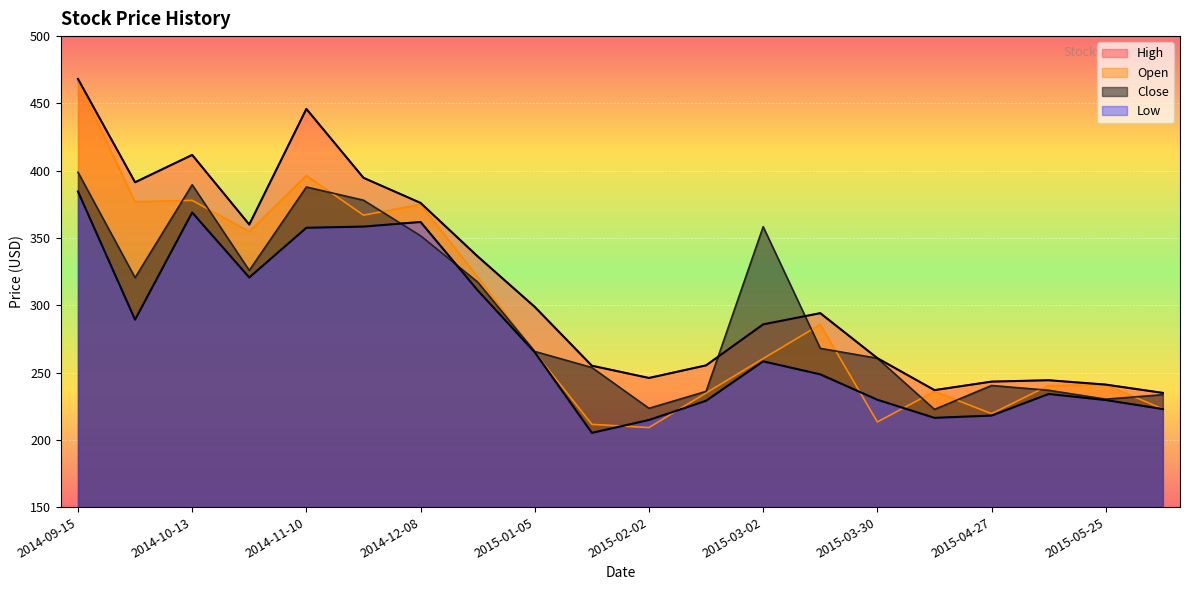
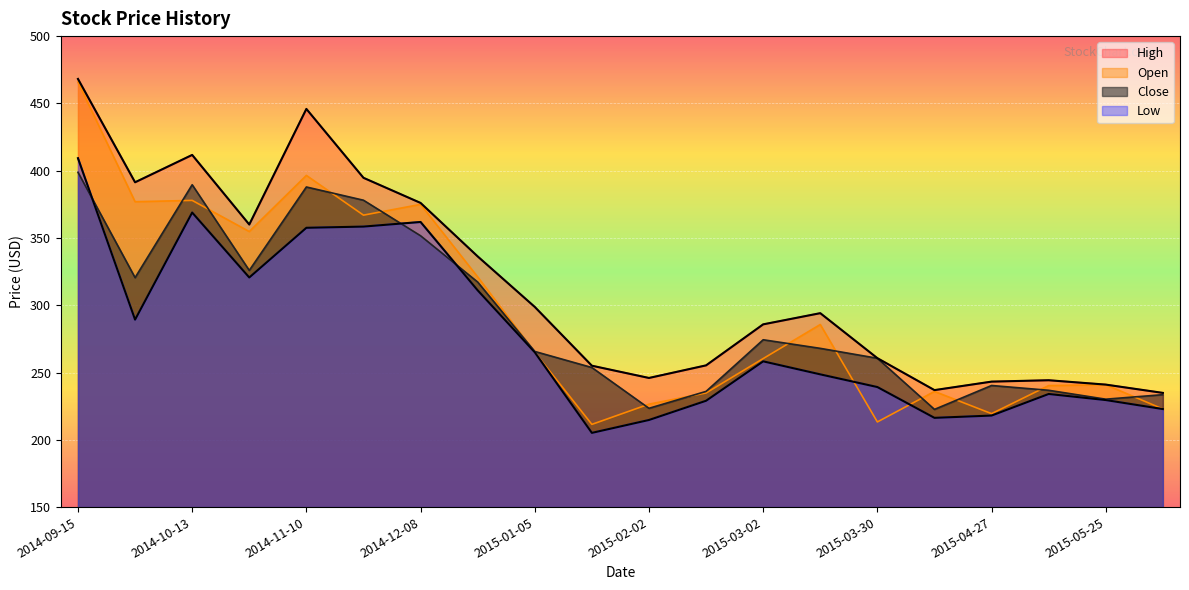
Low, 2014-09-15: 385 -> 409
Open, 2015-02-02: 209 -> 226
Close, 2015-03-02: 358 -> 274
Low, 2015-03-30: 230 -> 239
